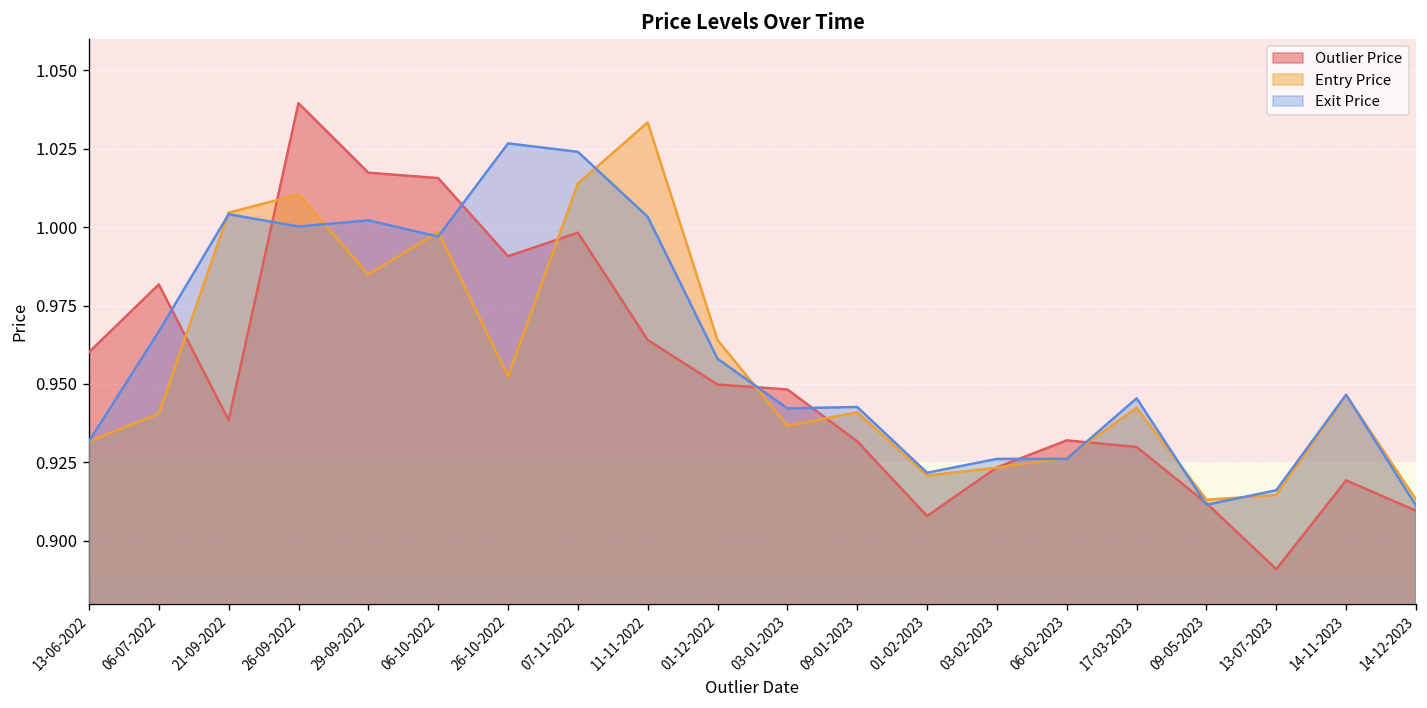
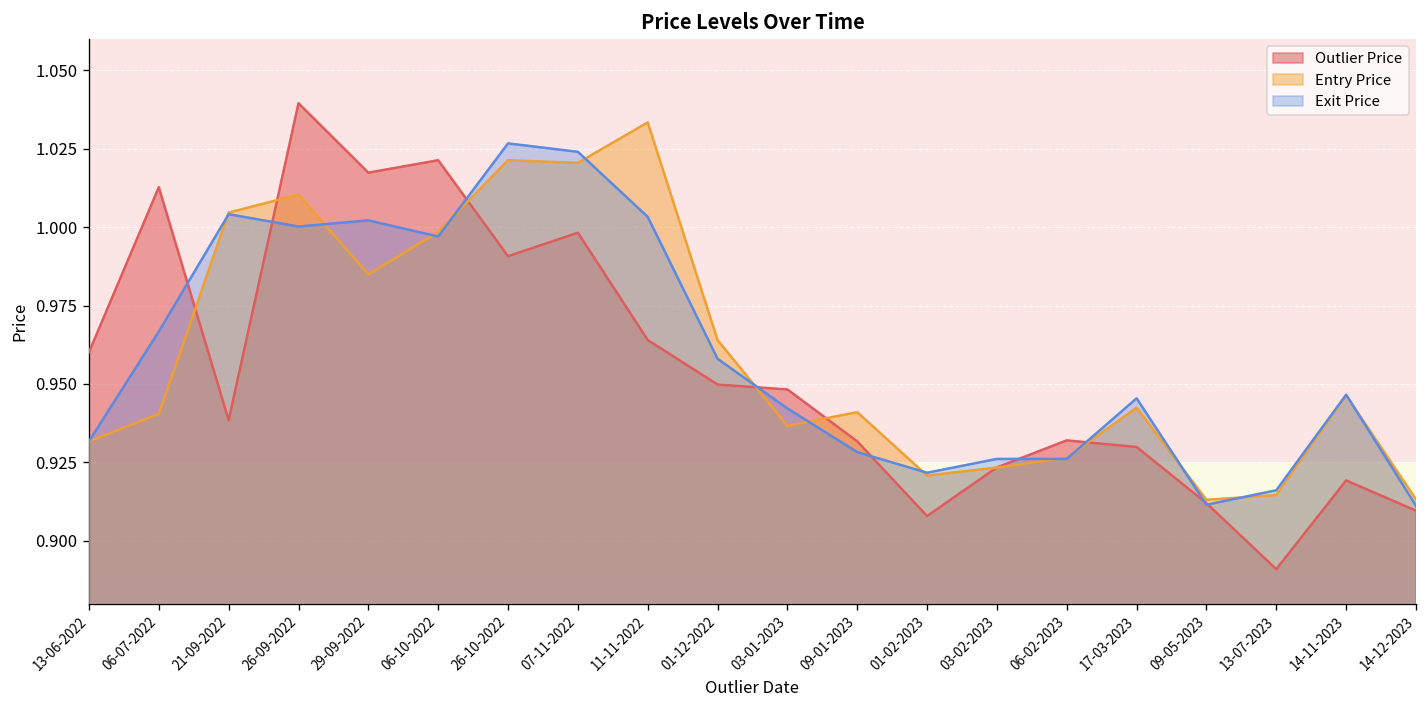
Outlier Price, 06-07-2022: 0.982 -> 1.013
Outlier Price, 06-10-2022: 1.016 -> 1.021
Entry Price, 26-10-2022: 0.952 -> 1.021
Entry Price, 07-11-2022: 1.014 -> 1.020
Exit Price, 09-01-2023: 0.943 -> 0.928
